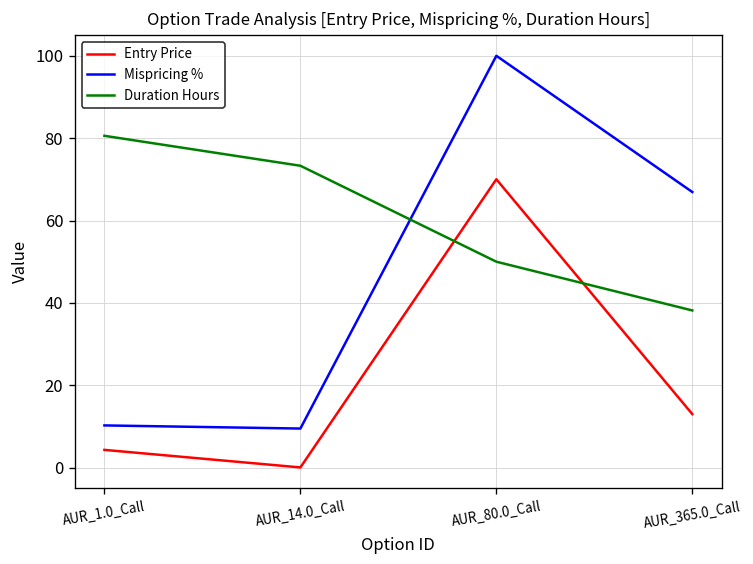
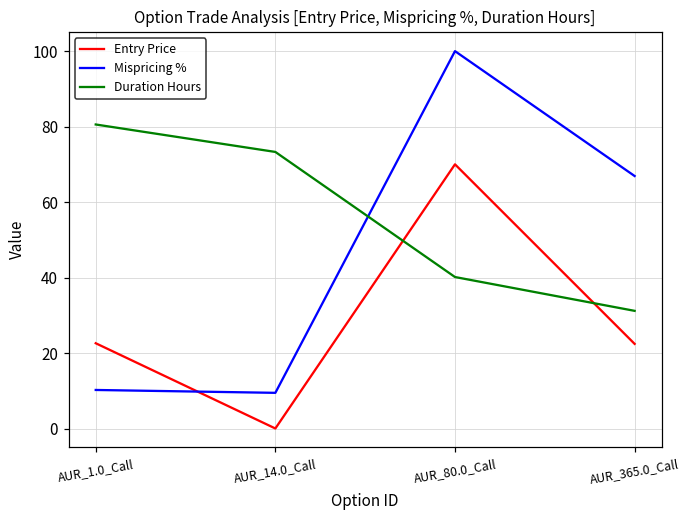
Entry Price, AUR_1.0_Call: 4 -> 23
Duration Hours, AUR_80.0_Call: 50 -> 40
Entry Price, AUR_365.0_Call: 13 -> 22
Duration Hours, AUR_365.0_Call: 38 -> 31
